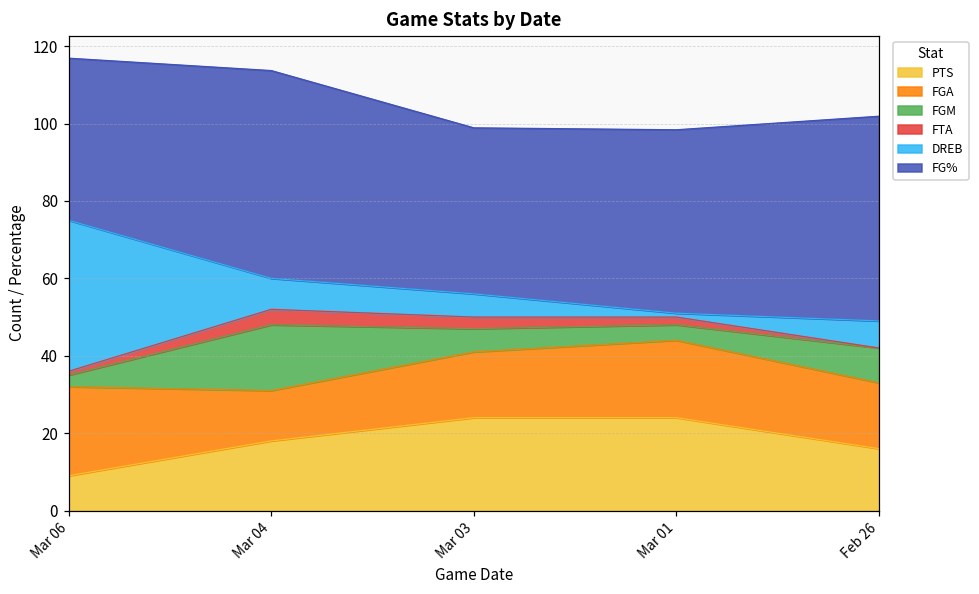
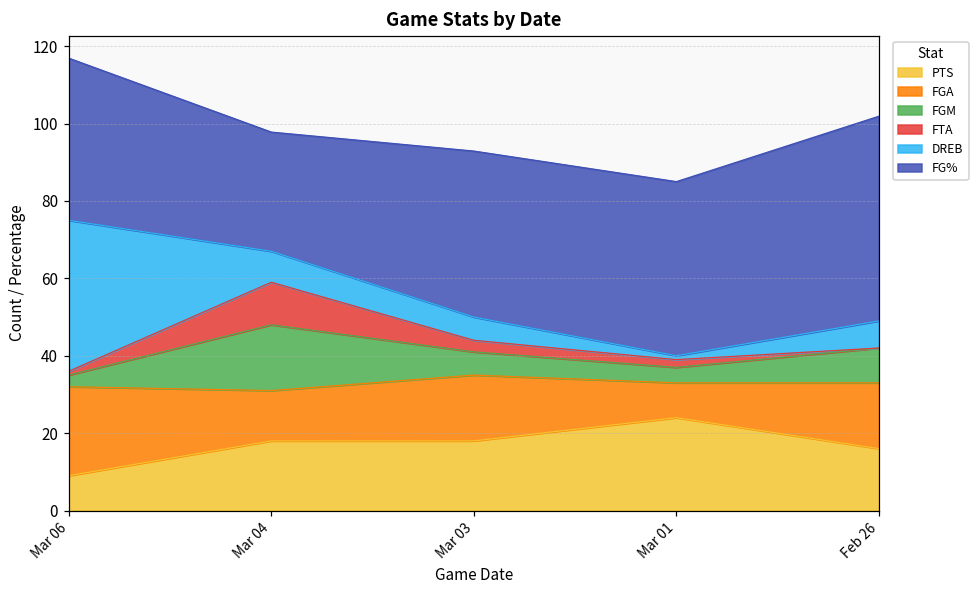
FTA, Mar 04: 4 -> 11
FG%, Mar 04: 54 -> 31
PTS, Mar 03: 24 -> 18
FGA, Mar 01: 20 -> 9
FG%, Mar 01: 47 -> 45
